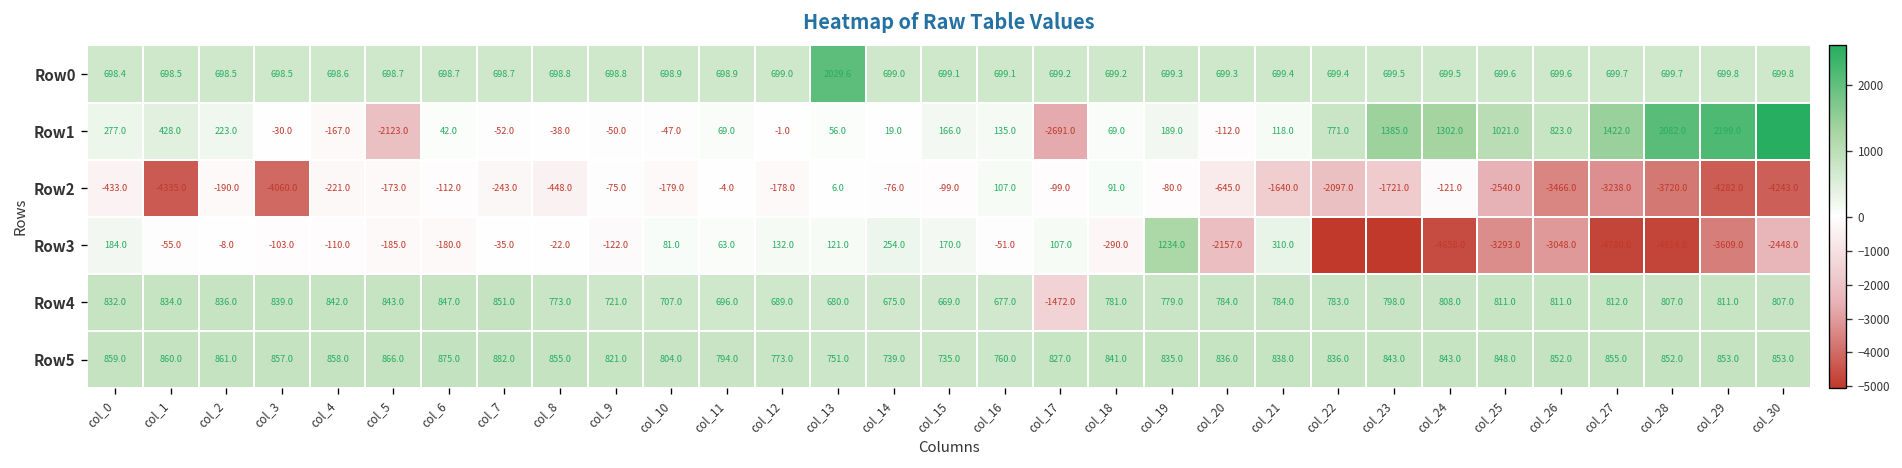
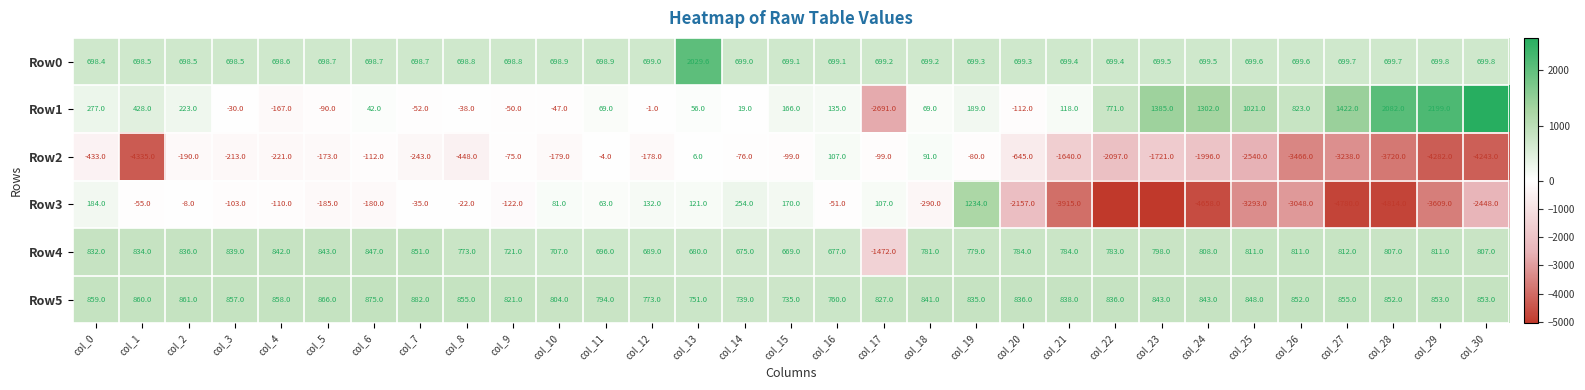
Row1, col_5: -2123.0 -> -90.0
Row2, col_3: -4060.0 -> -213.0
Row2, col_24: -121.0 -> -1996.0
Row3, col_21: 310.0 -> -3915.0
